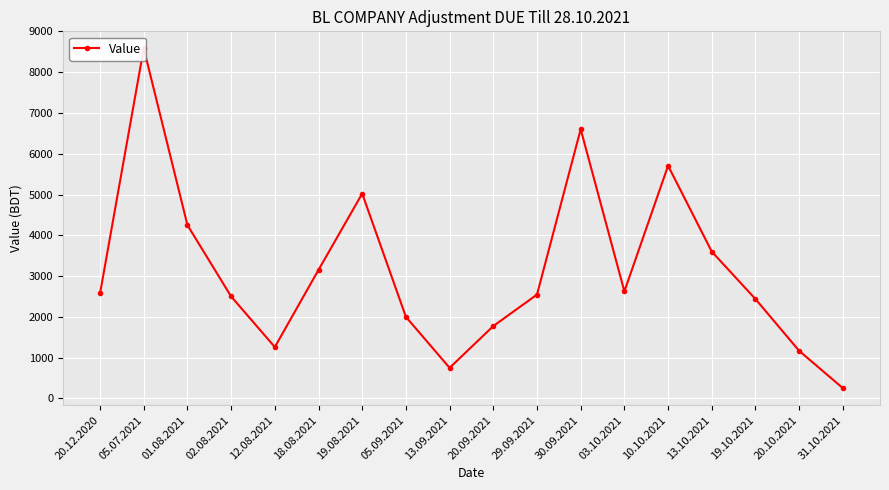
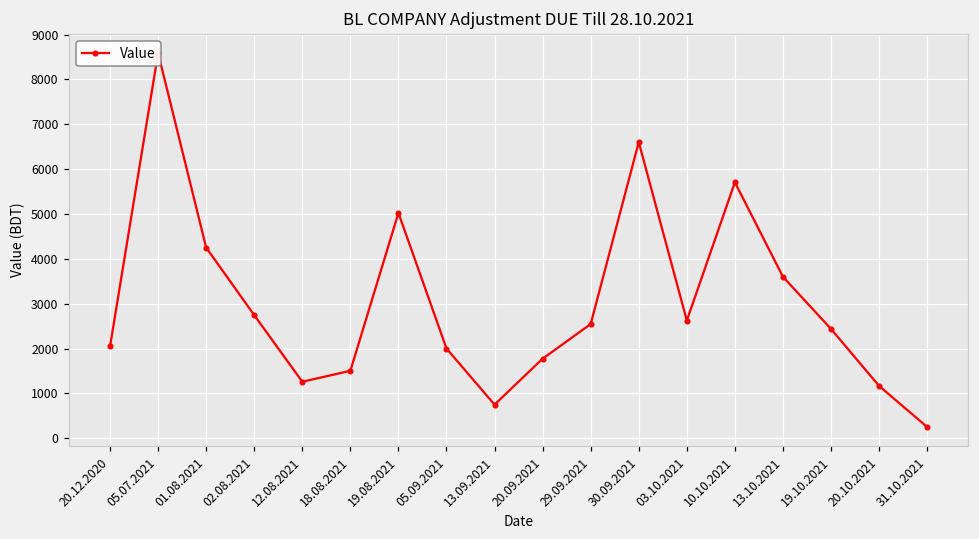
20.12.2020: 2600 -> 2100
02.08.2021: 2500 -> 2700
18.08.2021: 3200 -> 1500
